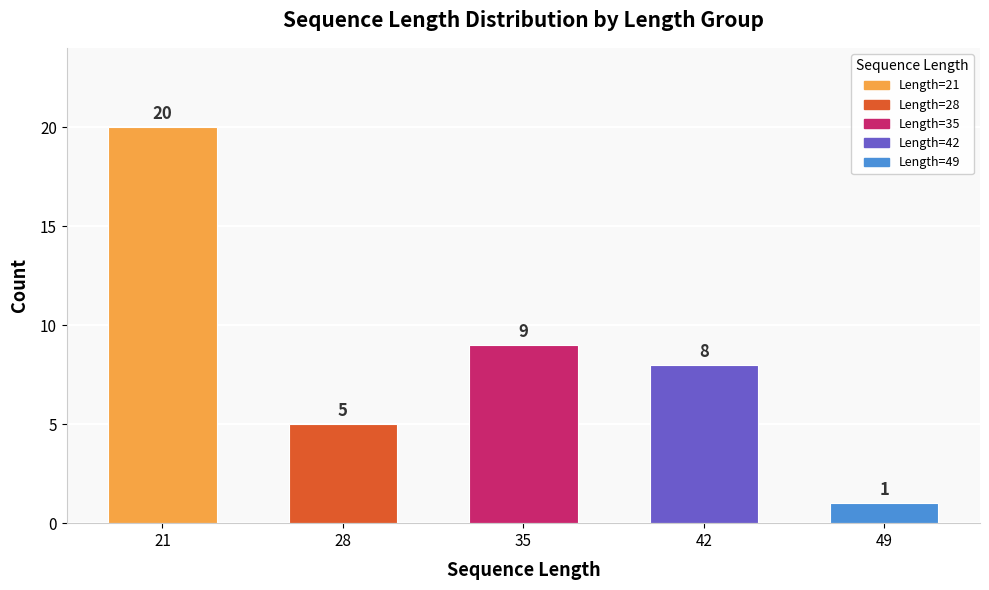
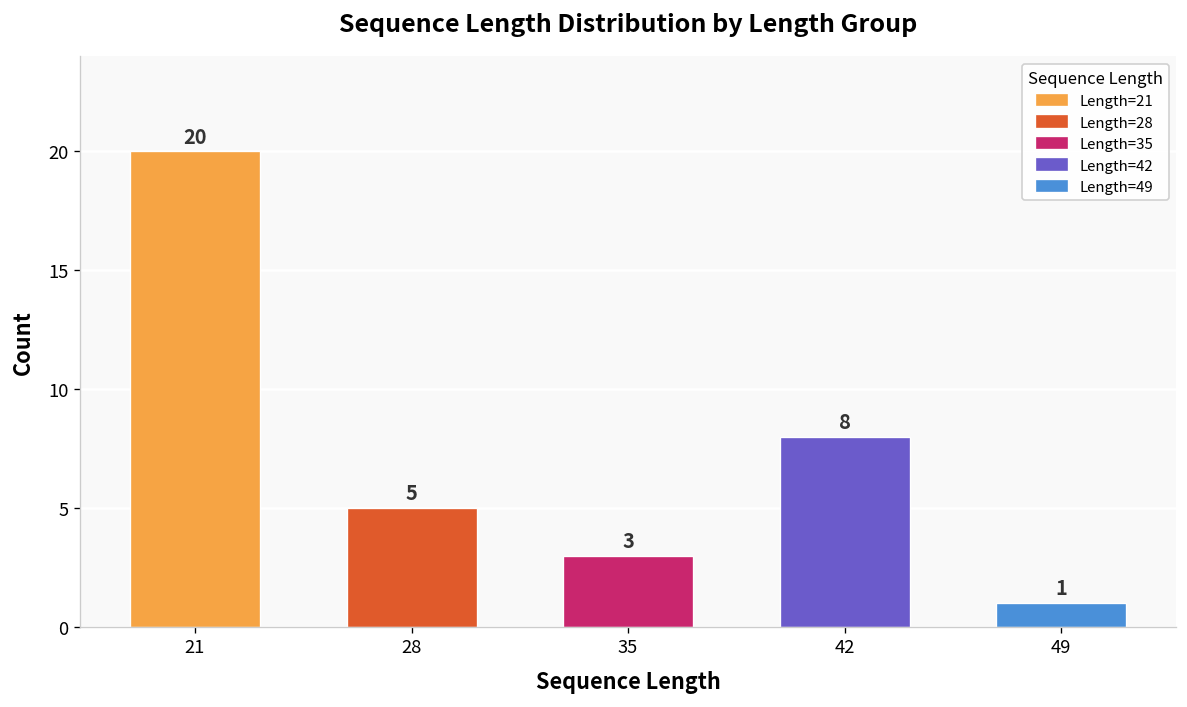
35: 9 -> 3
